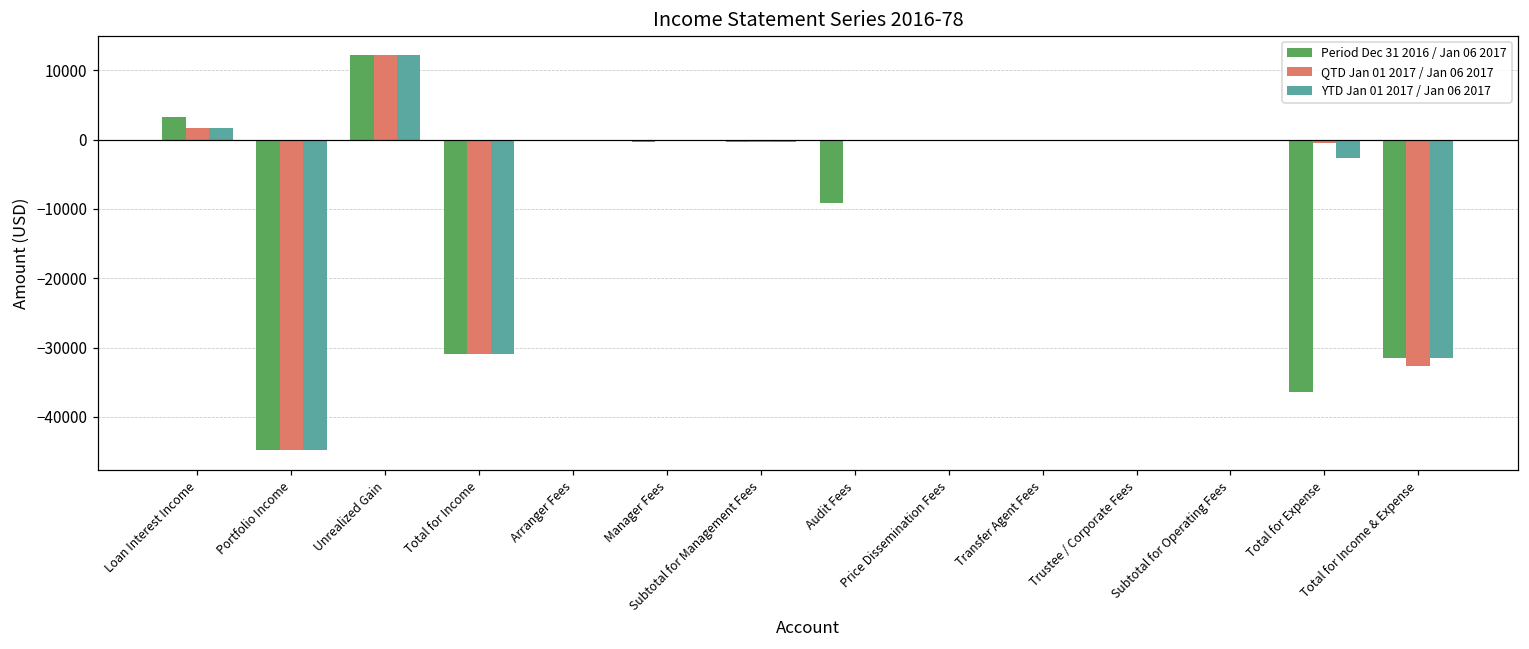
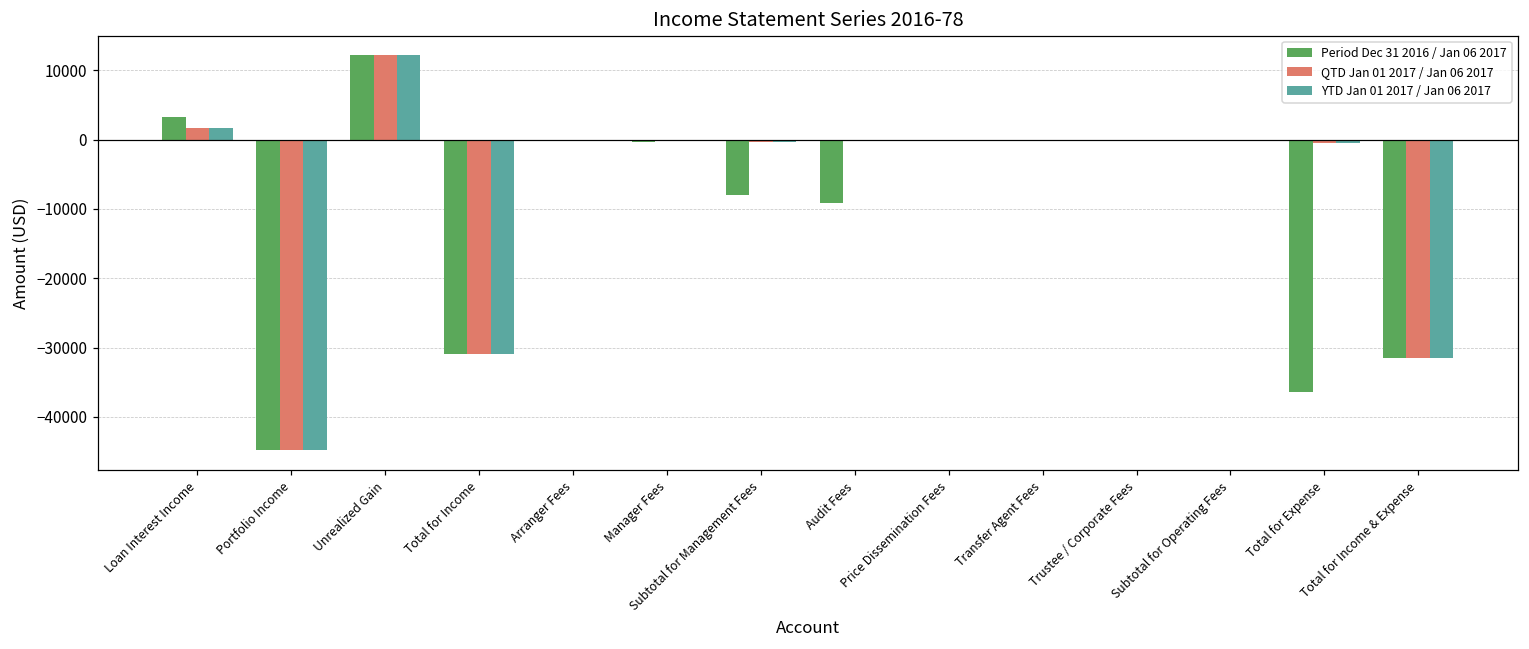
Period Dec 31 2016 / Jan 06 2017, Subtotal for Management Fees: 0 -> -8000
YTD Jan 01 2017 / Jan 06 2017, Total for Expense: -3000 -> 0
QTD Jan 01 2017 / Jan 06 2017, Total for Income & Expense: -33000 -> -31000
